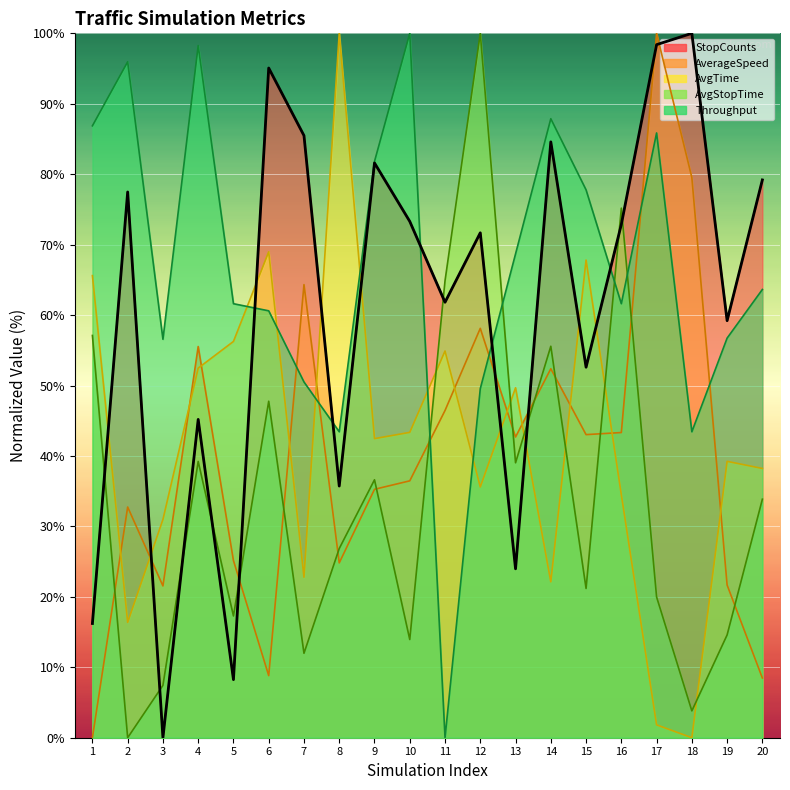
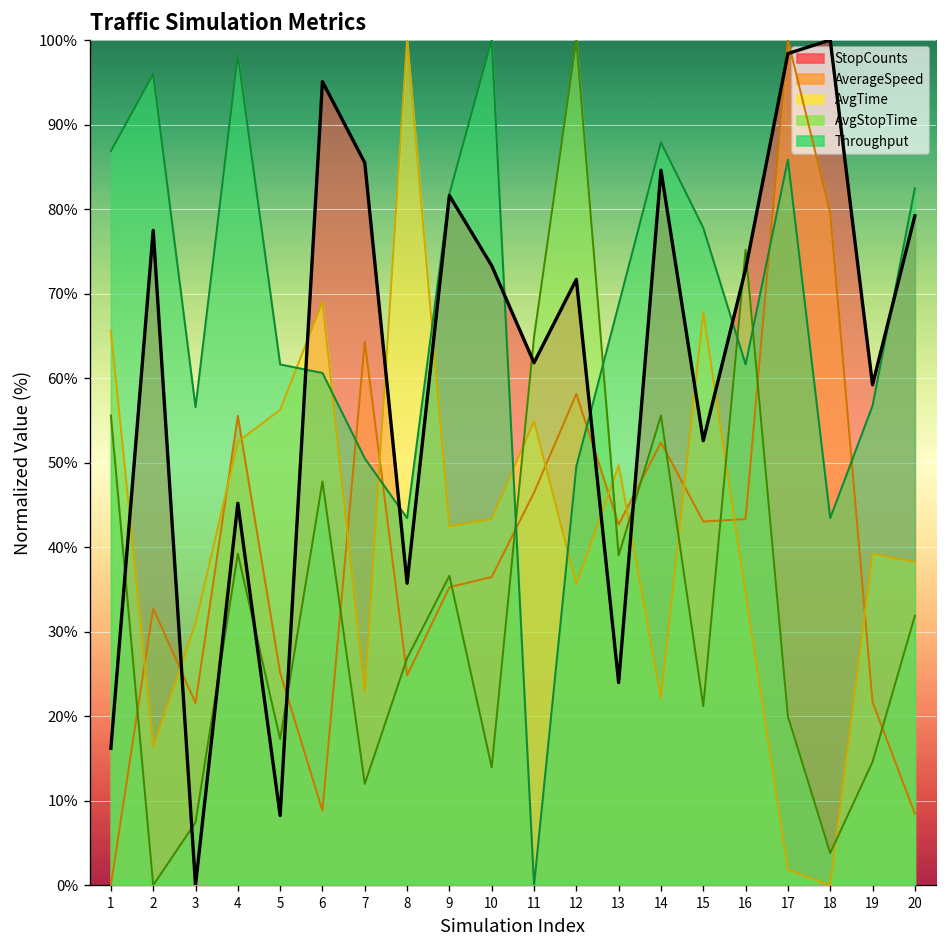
AvgStopTime, 1: 57% -> 56%
AvgStopTime, 20: 34% -> 32%
Throughput, 20: 64% -> 82%
